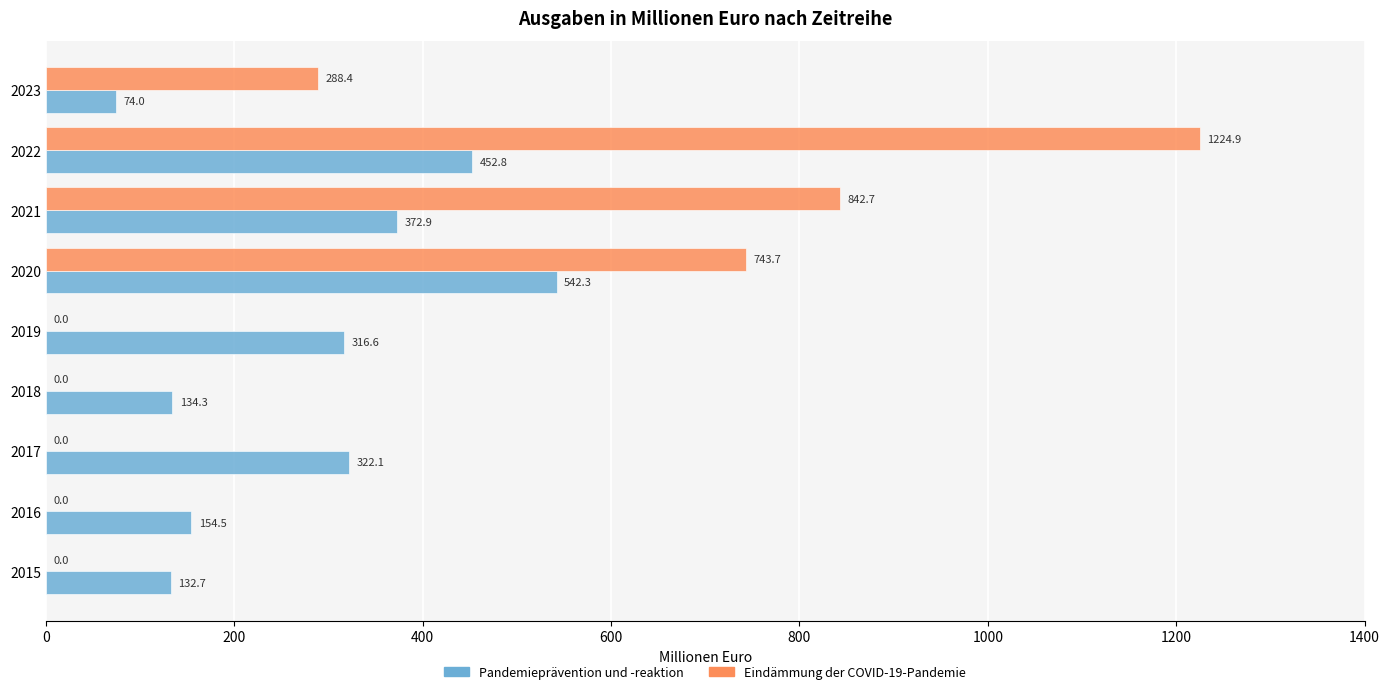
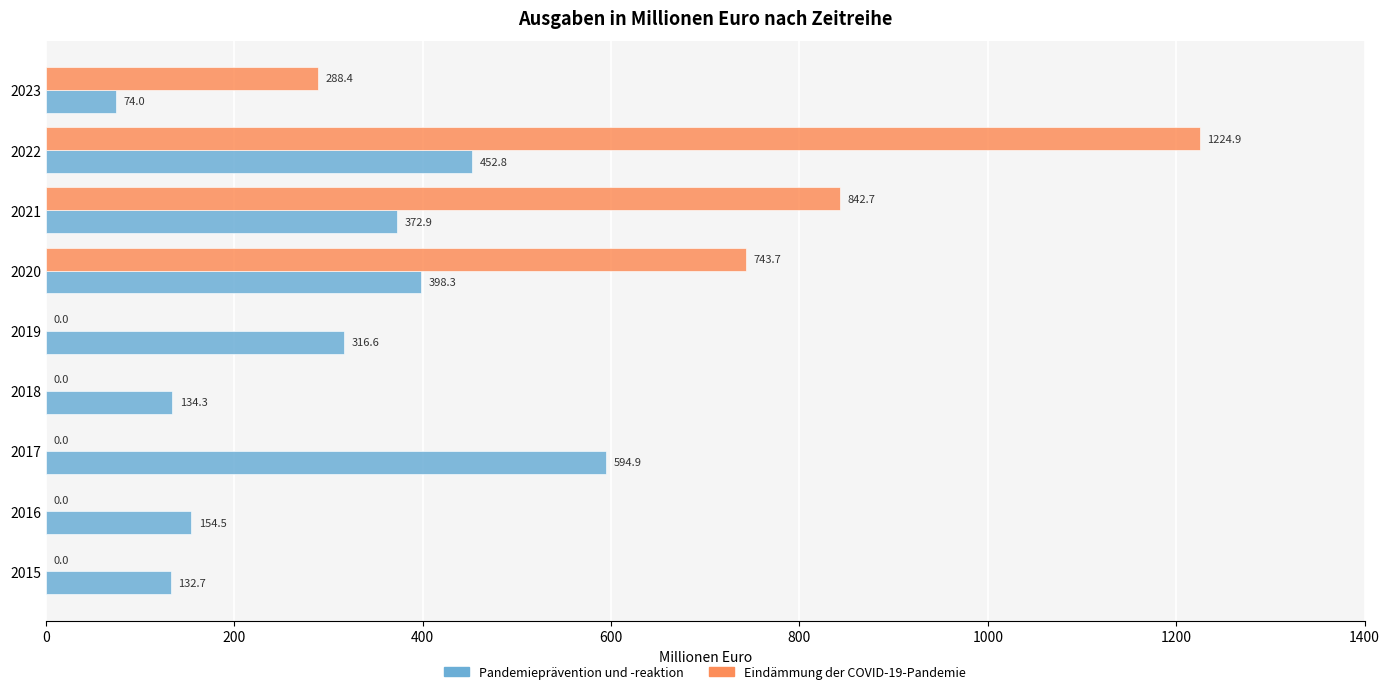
Pandemieprävention und -reaktion, 2020: 542.3 -> 398.3
Pandemieprävention und -reaktion, 2017: 322.1 -> 594.9
